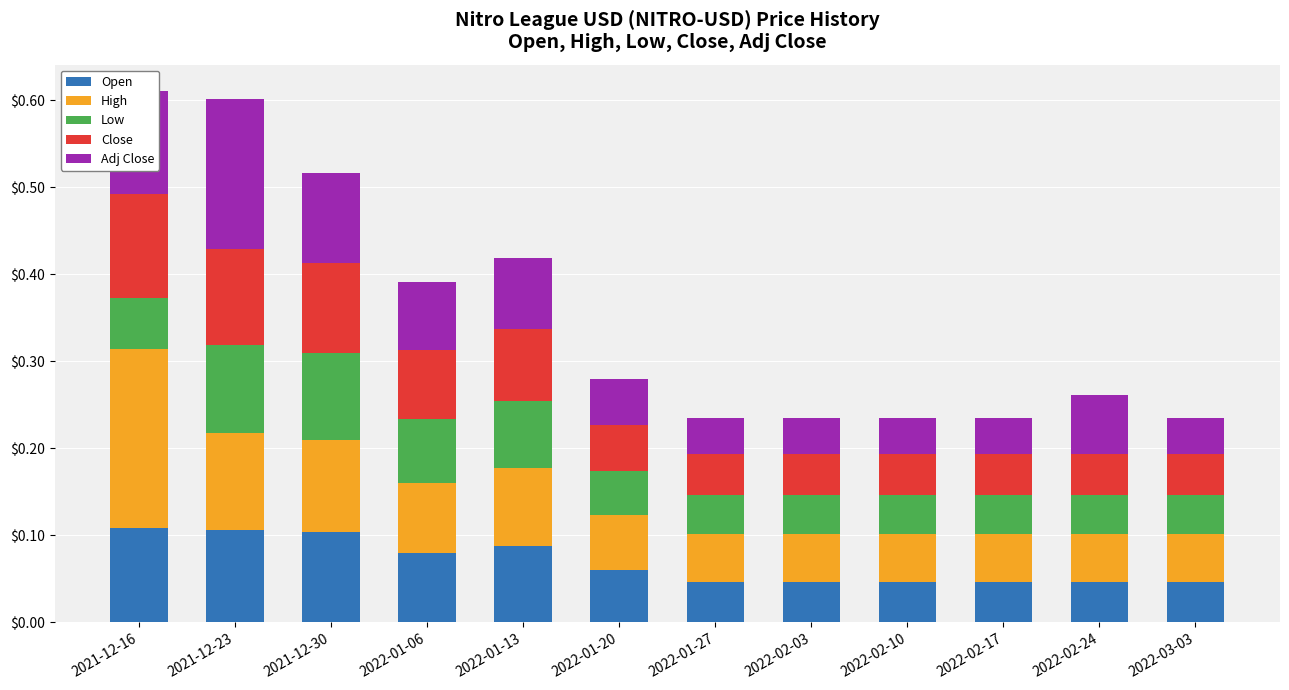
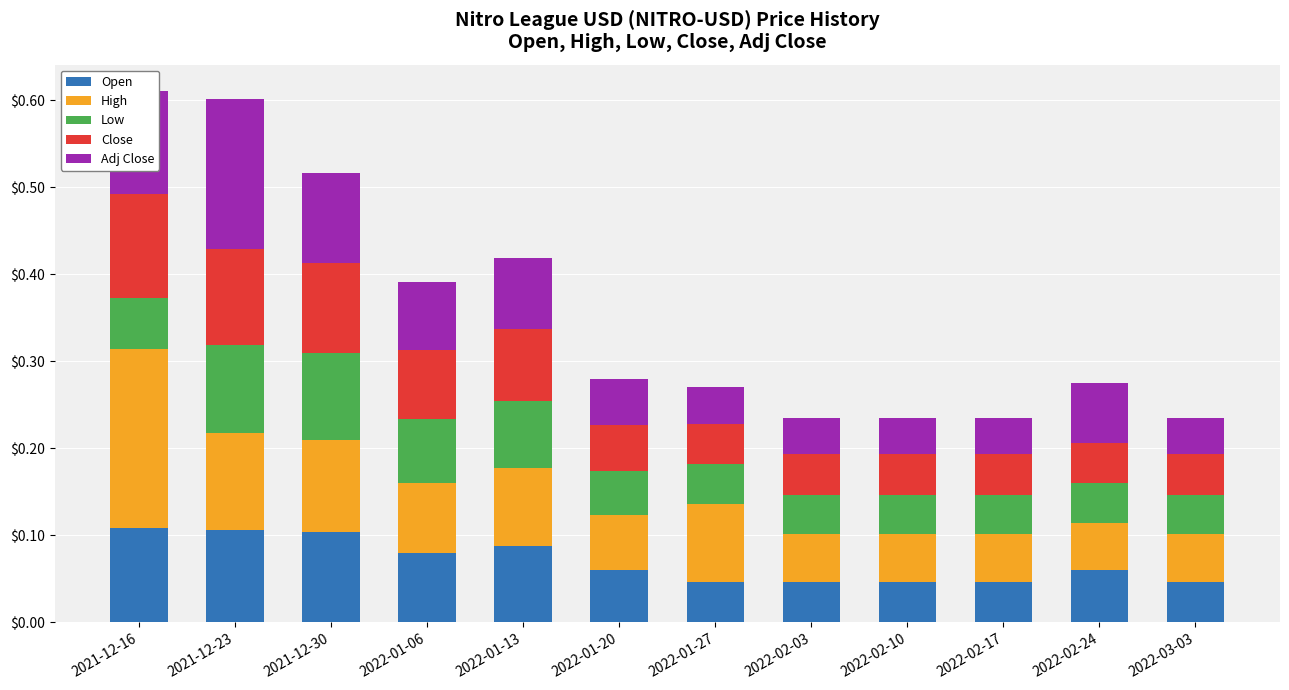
High, 2022-01-27: $0.05 -> $0.09
Open, 2022-02-24: $0.05 -> $0.06
